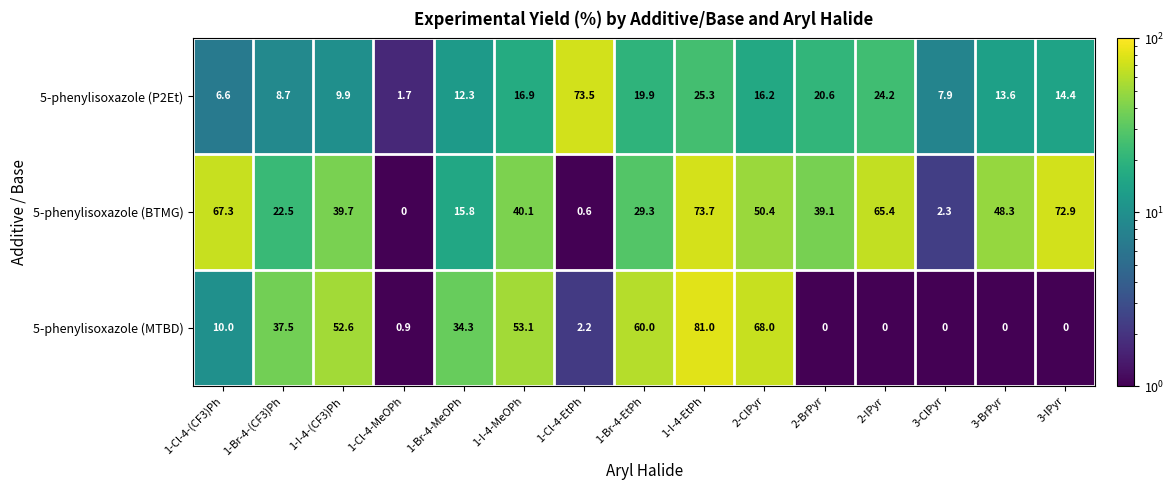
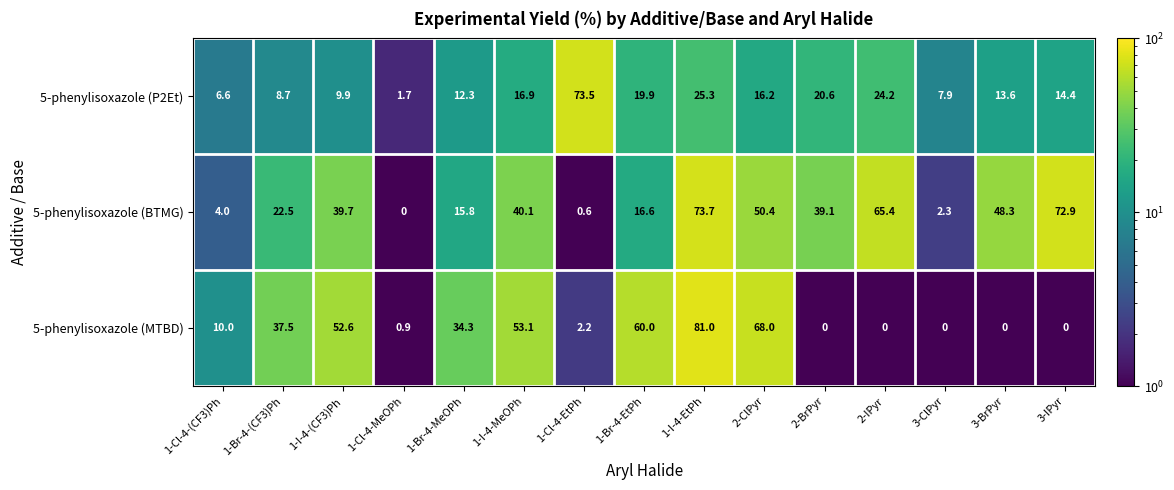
5-phenylisoxazole (BTMG), 1-Cl-4-(CF3)Ph: 67.3 -> 4.0
5-phenylisoxazole (BTMG), 1-Br-4-EtPh: 29.3 -> 16.6
